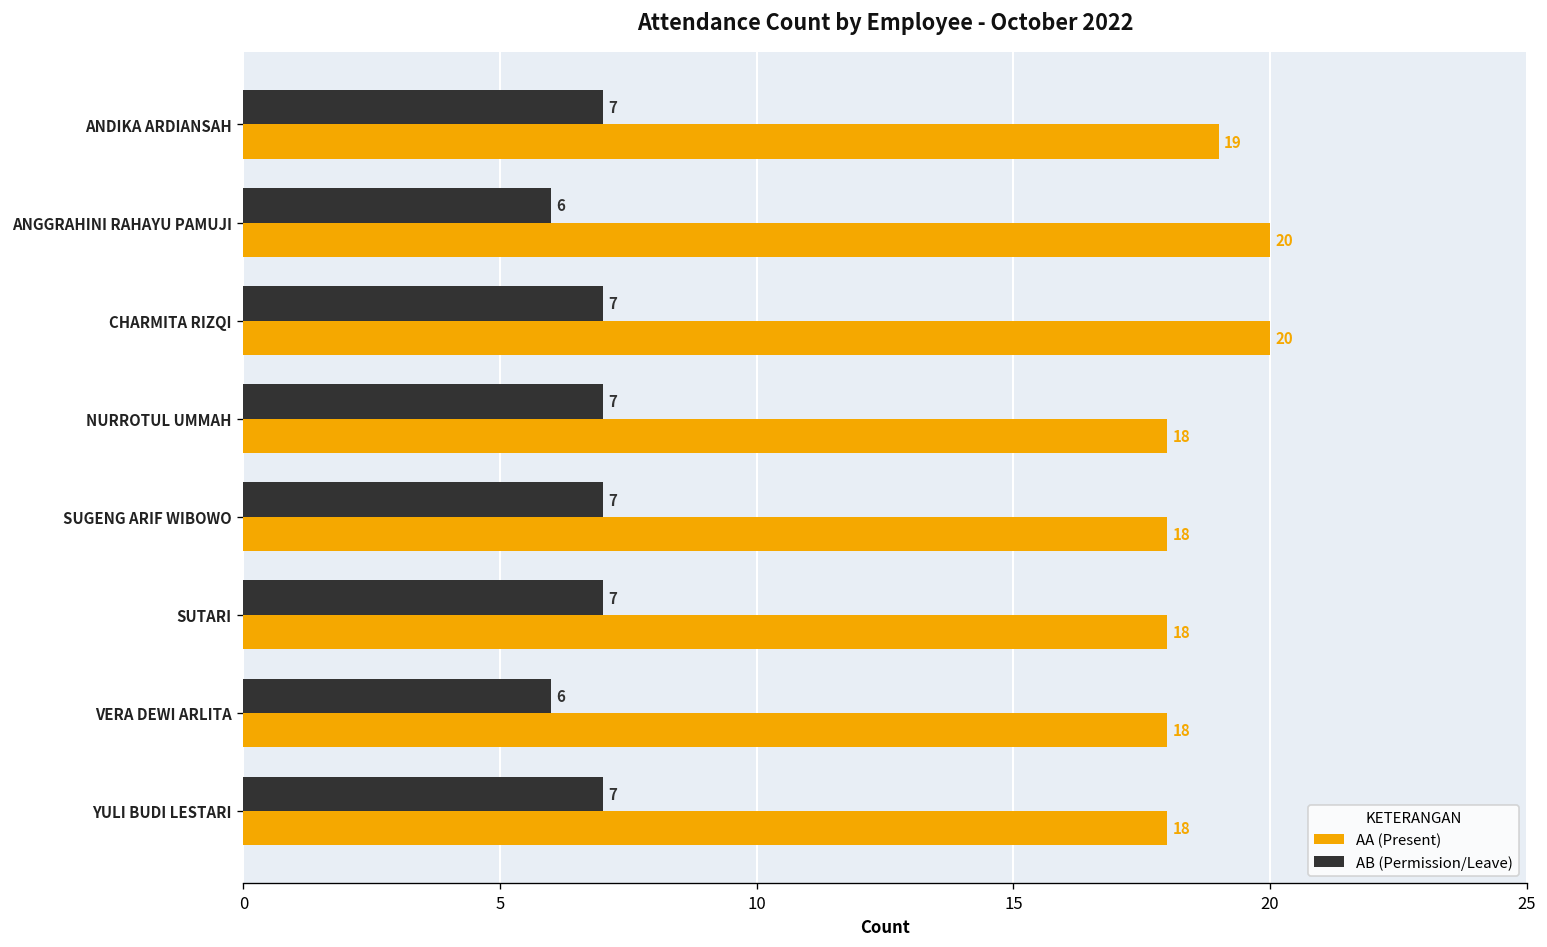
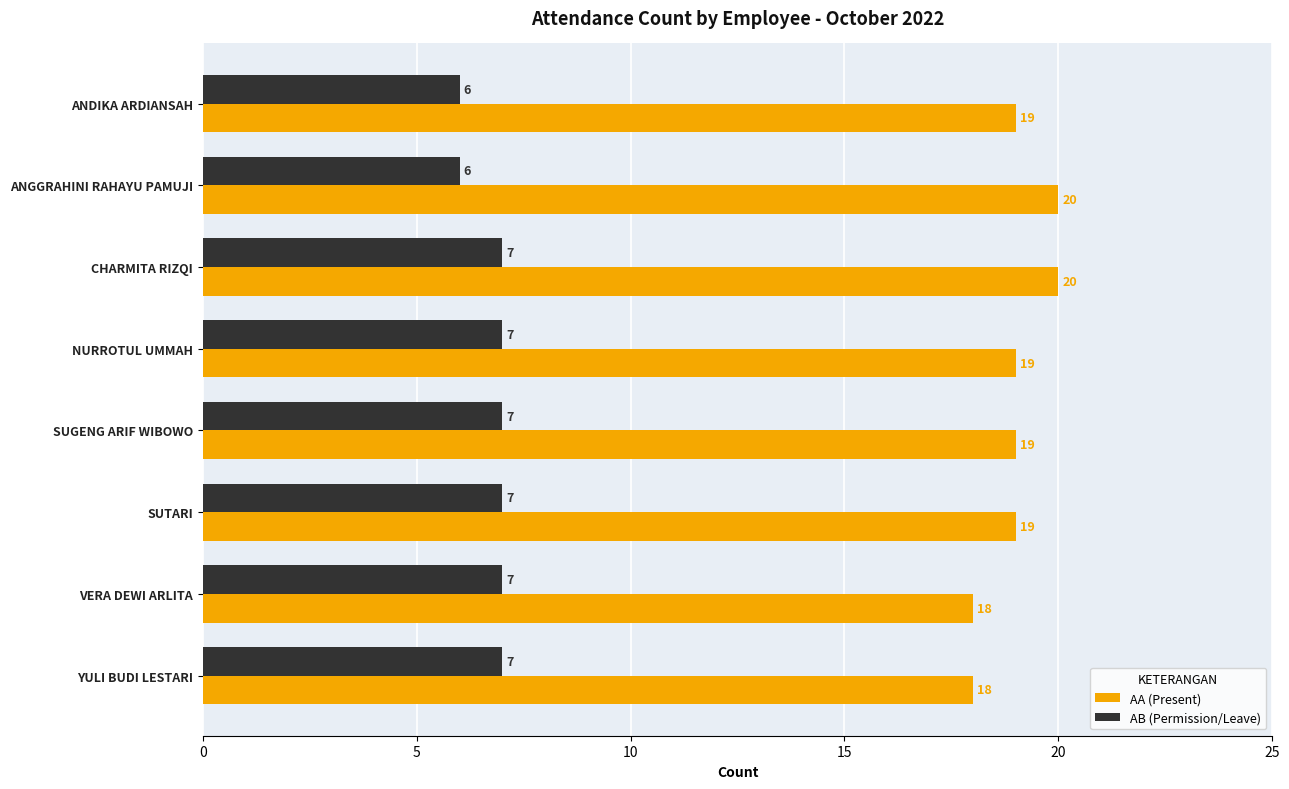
AB (Permission/Leave), ANDIKA ARDIANSAH: 7 -> 6
AA (Present), NURROTUL UMMAH: 18 -> 19
AA (Present), SUGENG ARIF WIBOWO: 18 -> 19
AA (Present), SUTARI: 18 -> 19
AB (Permission/Leave), VERA DEWI ARLITA: 6 -> 7
